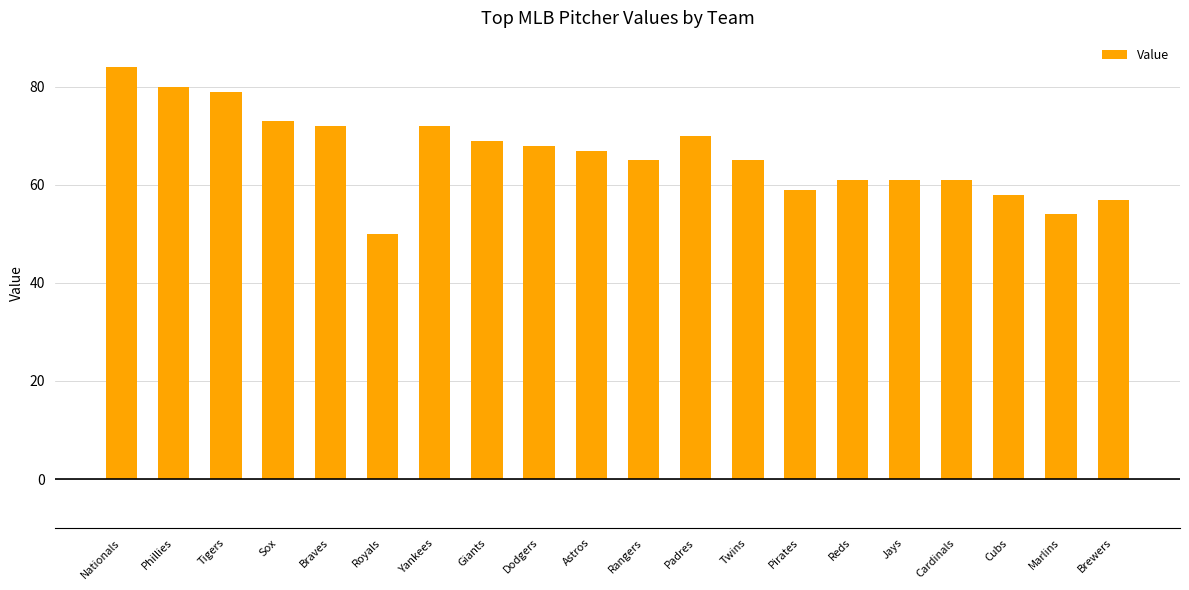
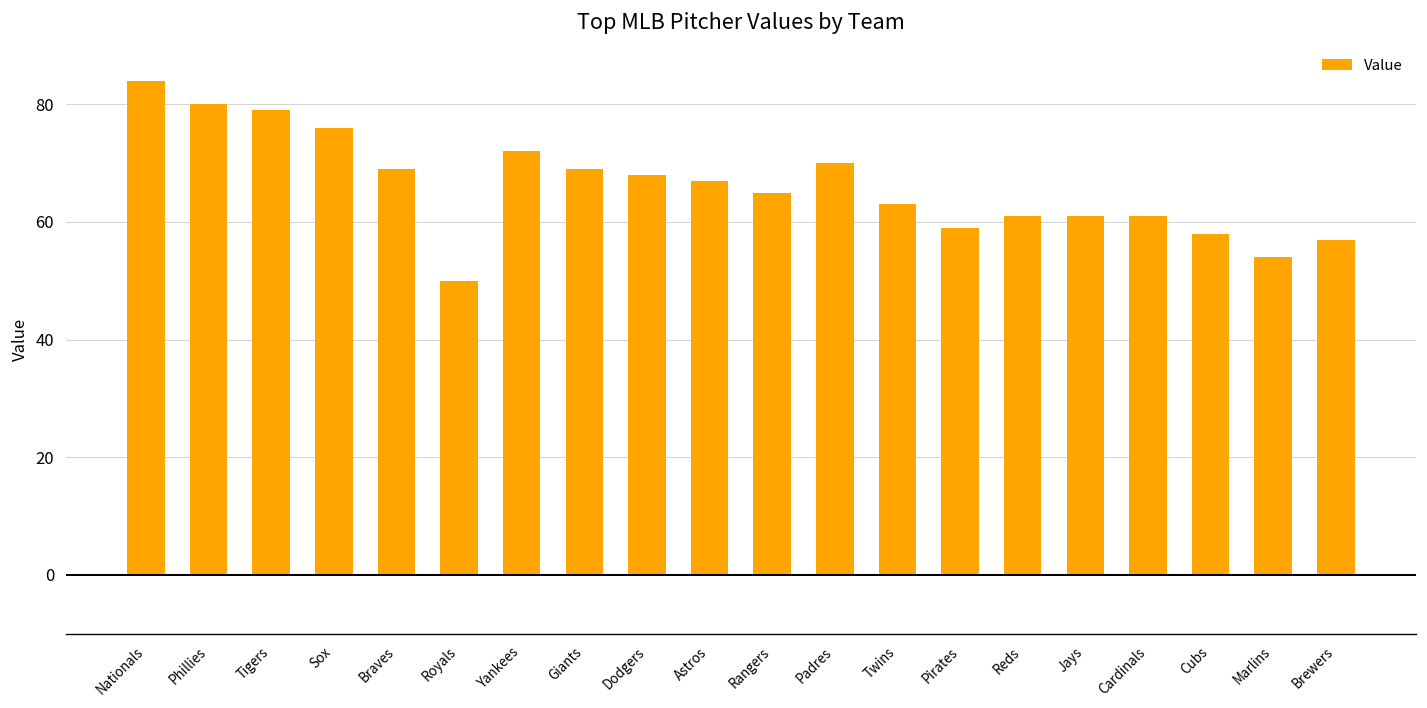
Sox: 73 -> 76
Braves: 72 -> 69
Twins: 65 -> 63
